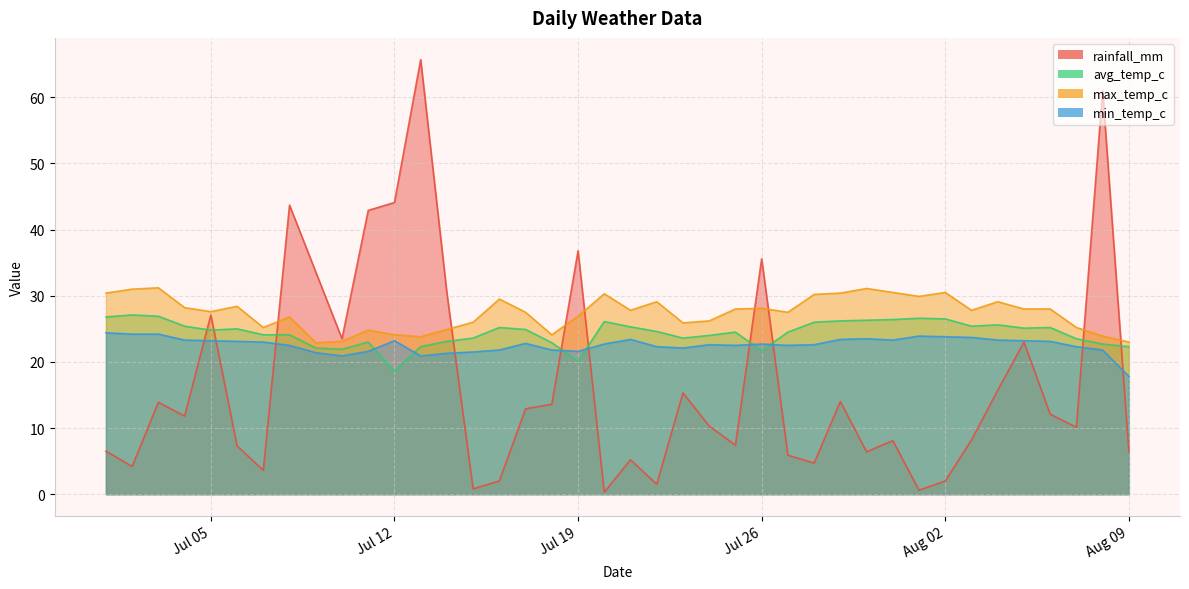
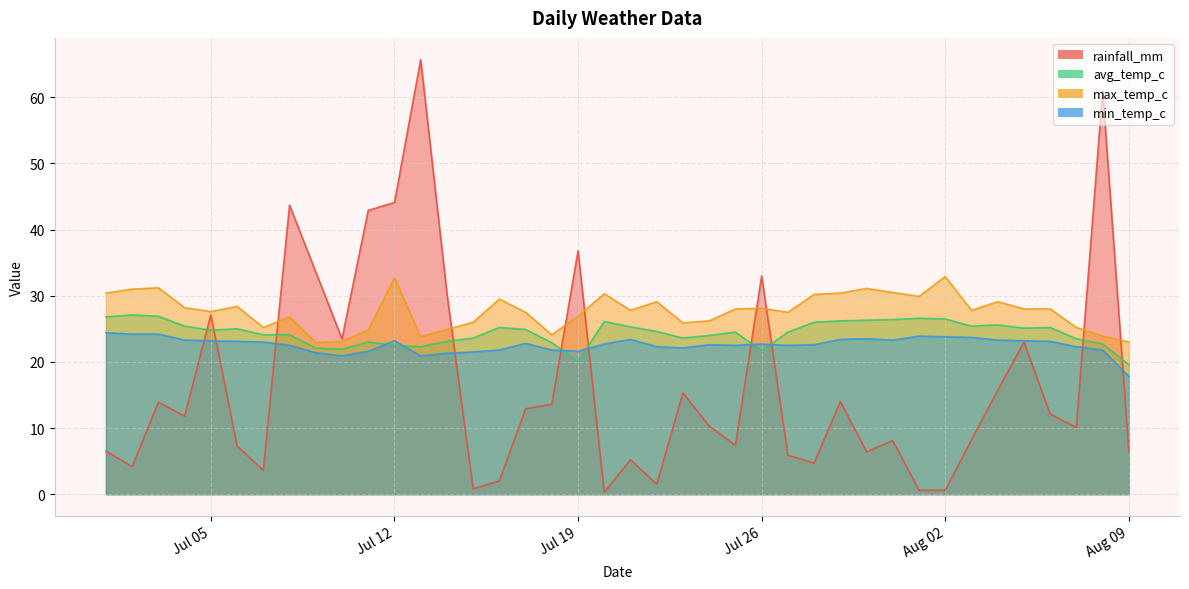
avg_temp_c, Jul 12: 19 -> 23
max_temp_c, Jul 12: 24 -> 33
rainfall_mm, Jul 26: 36 -> 33
rainfall_mm, Aug 02: 2 -> 1
max_temp_c, Aug 02: 31 -> 33
avg_temp_c, Aug 09: 22 -> 20
